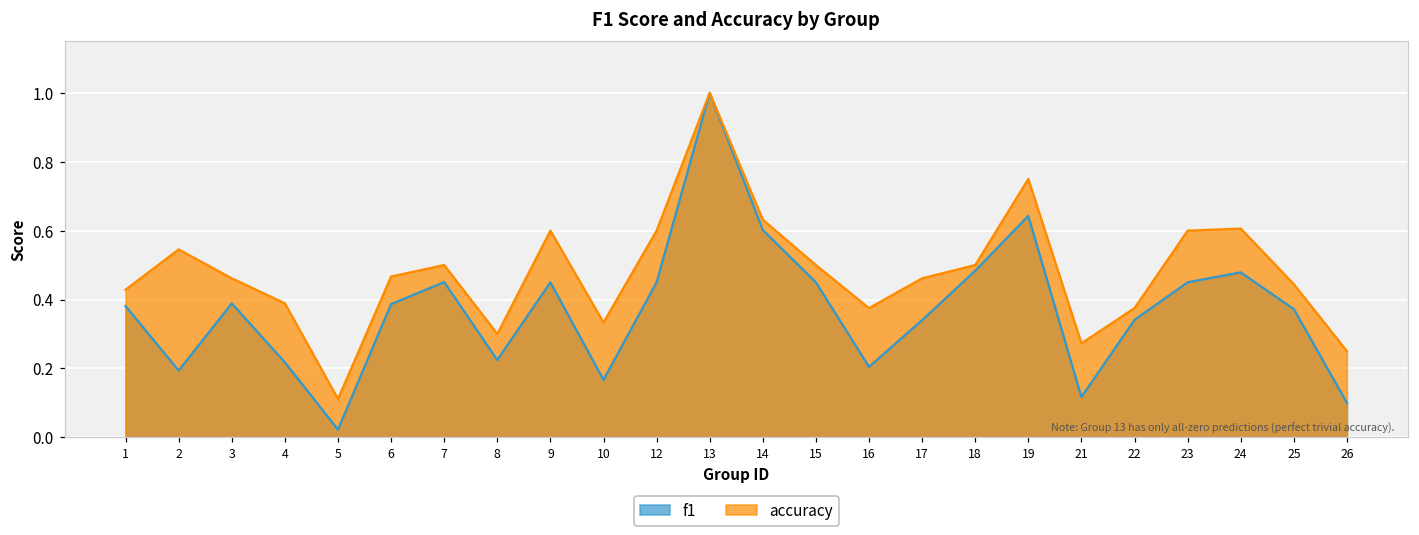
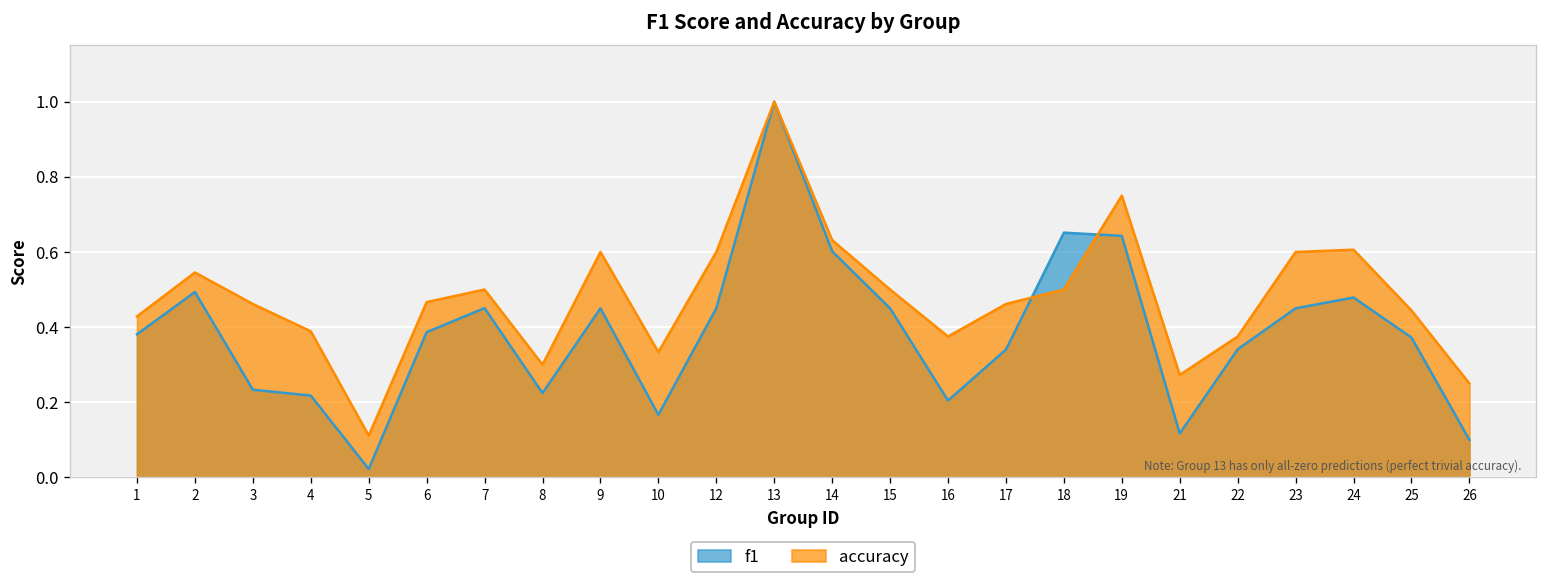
f1, 2: 0.19 -> 0.49
f1, 3: 0.39 -> 0.23
f1, 18: 0.48 -> 0.65
